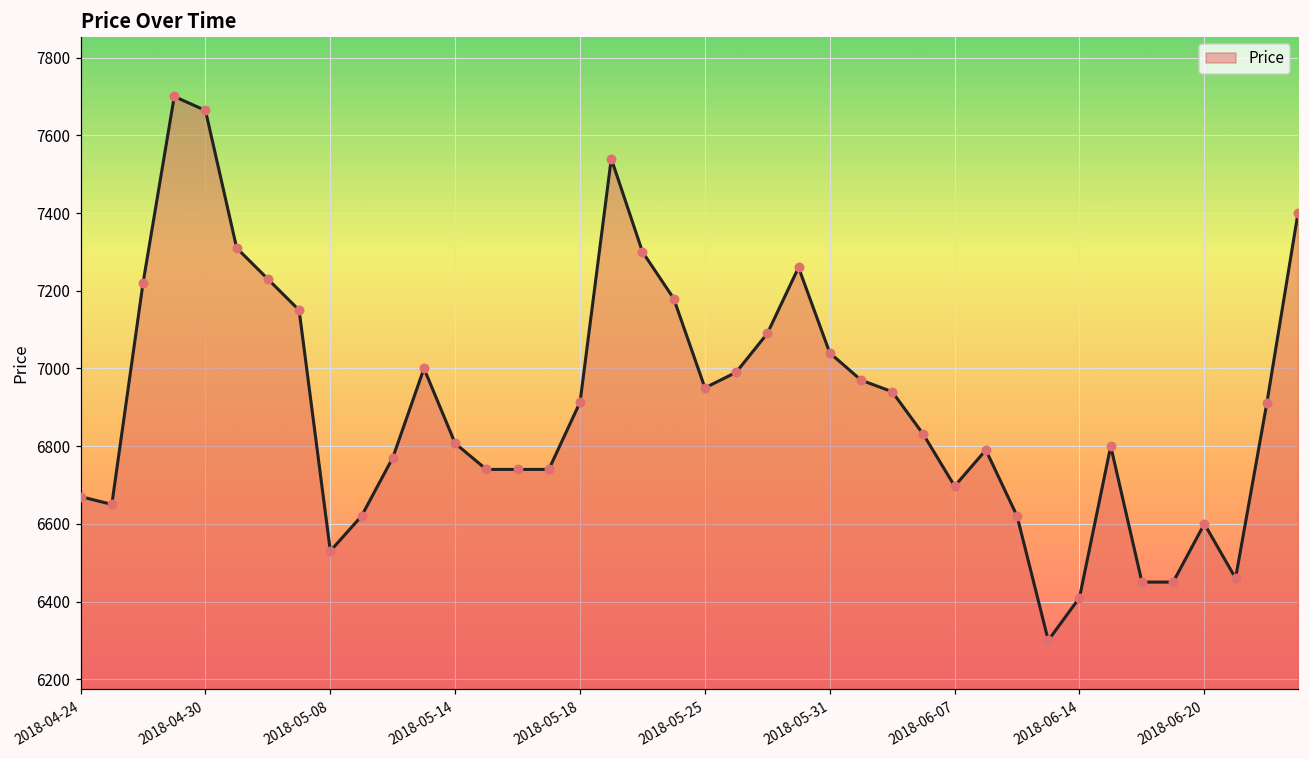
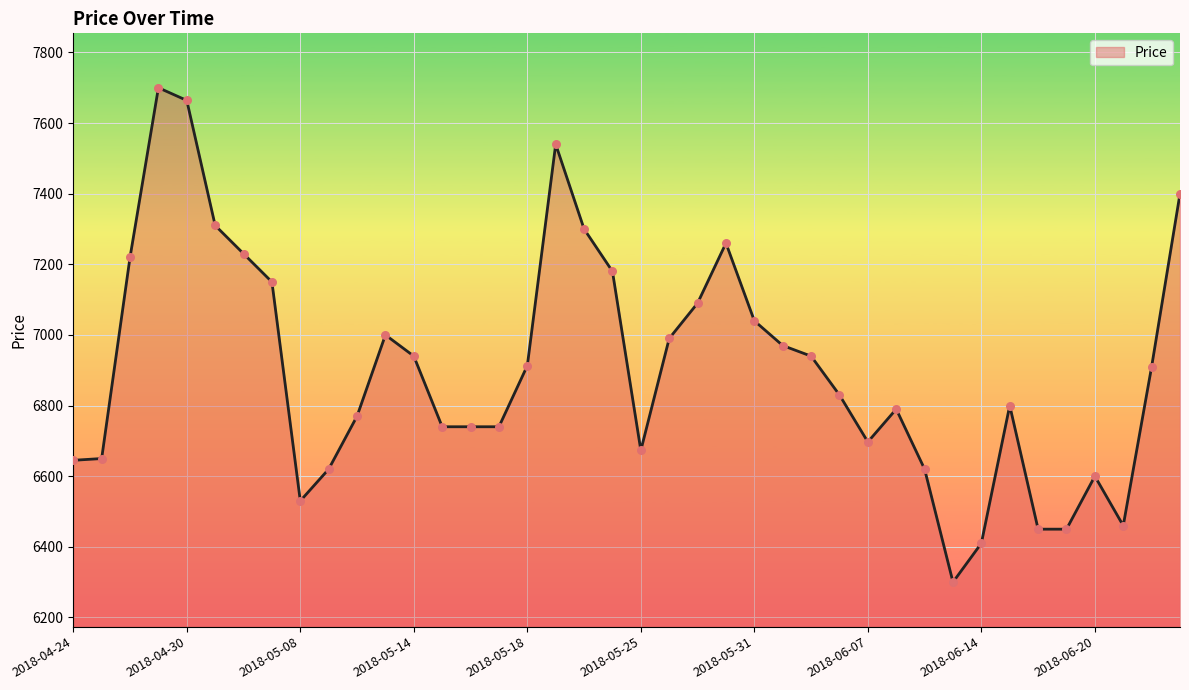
2018-04-24: 6670 -> 6650
2018-05-14: 6810 -> 6940
2018-05-25: 6950 -> 6670
